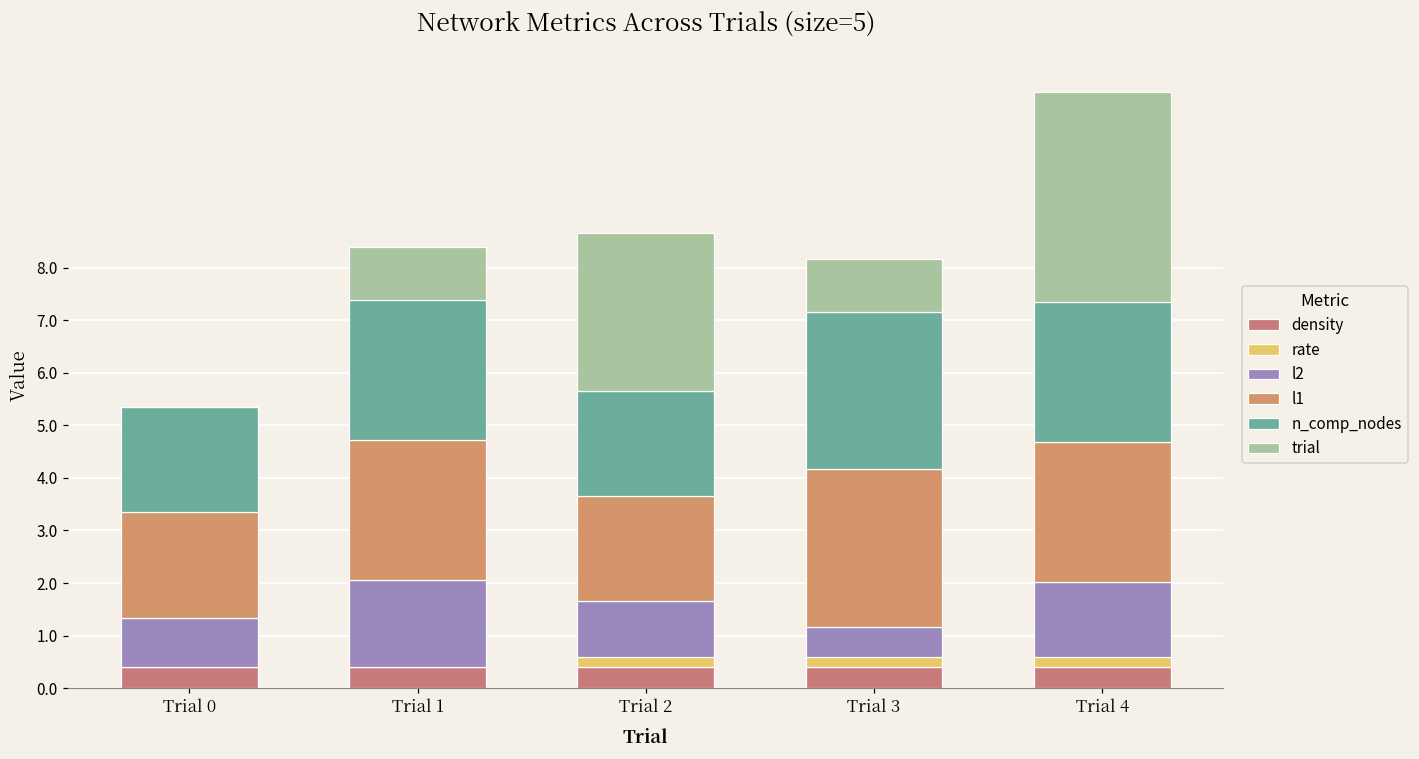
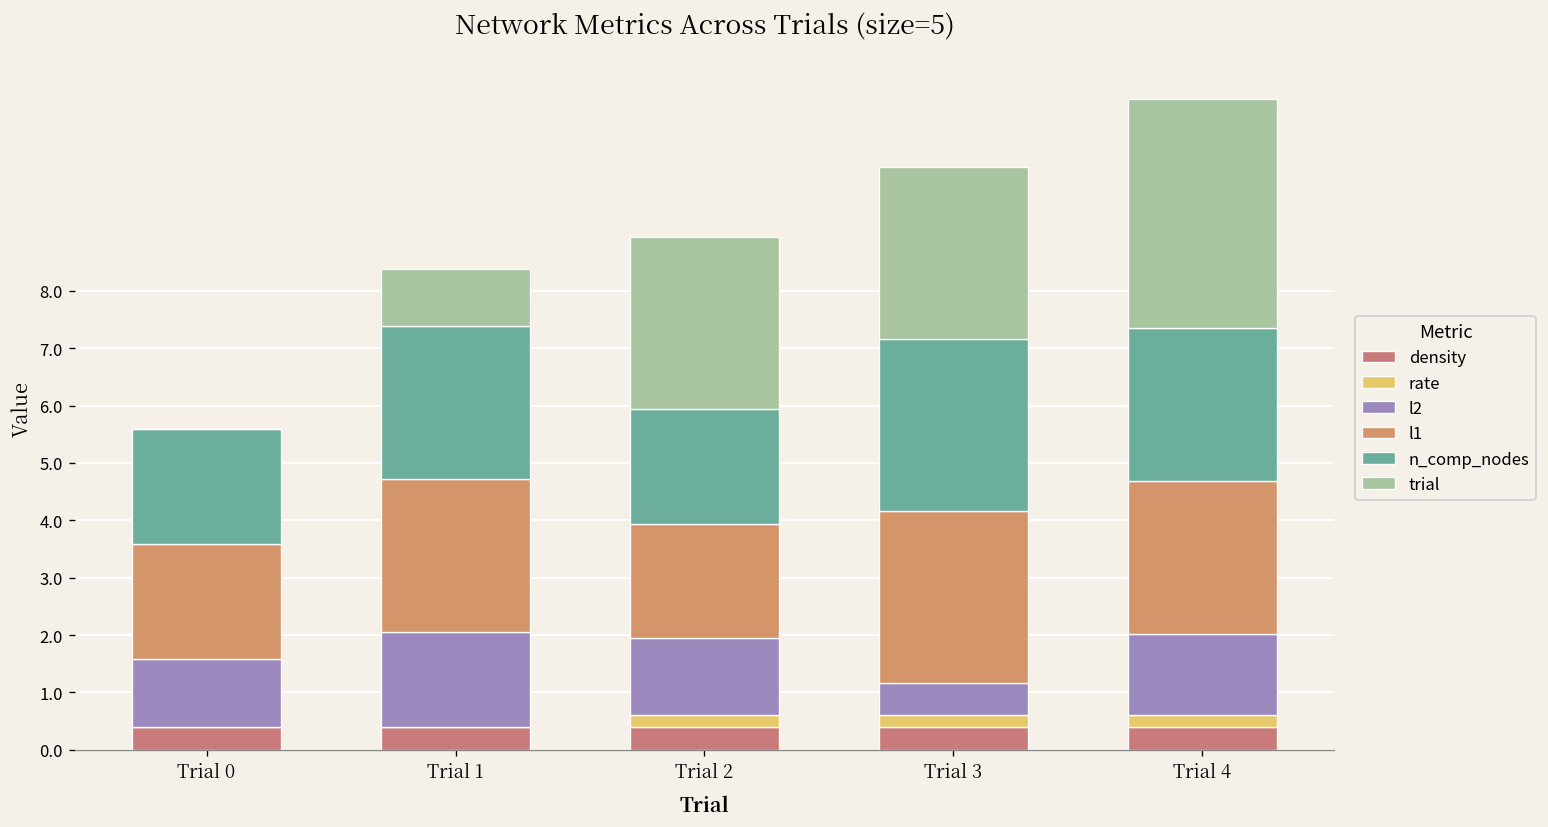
l2, Trial 0: 0.9 -> 1.2
l2, Trial 2: 1.1 -> 1.3
trial, Trial 3: 1 -> 3
